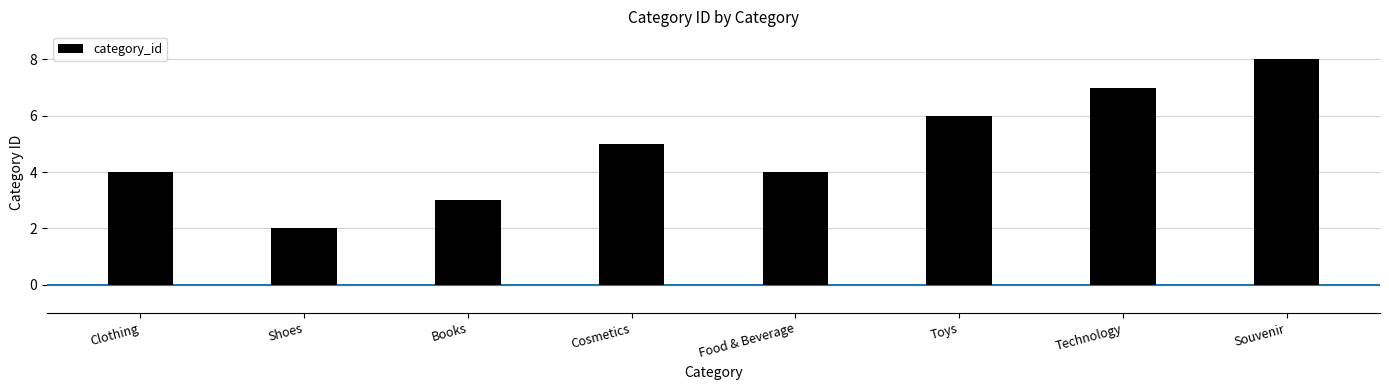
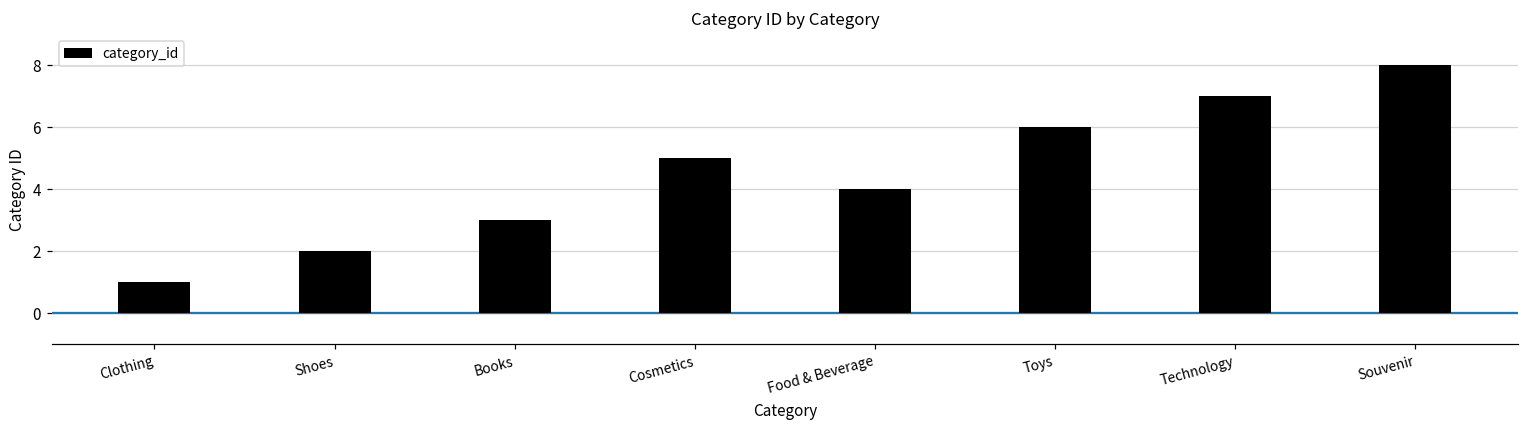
Clothing: 4 -> 1
